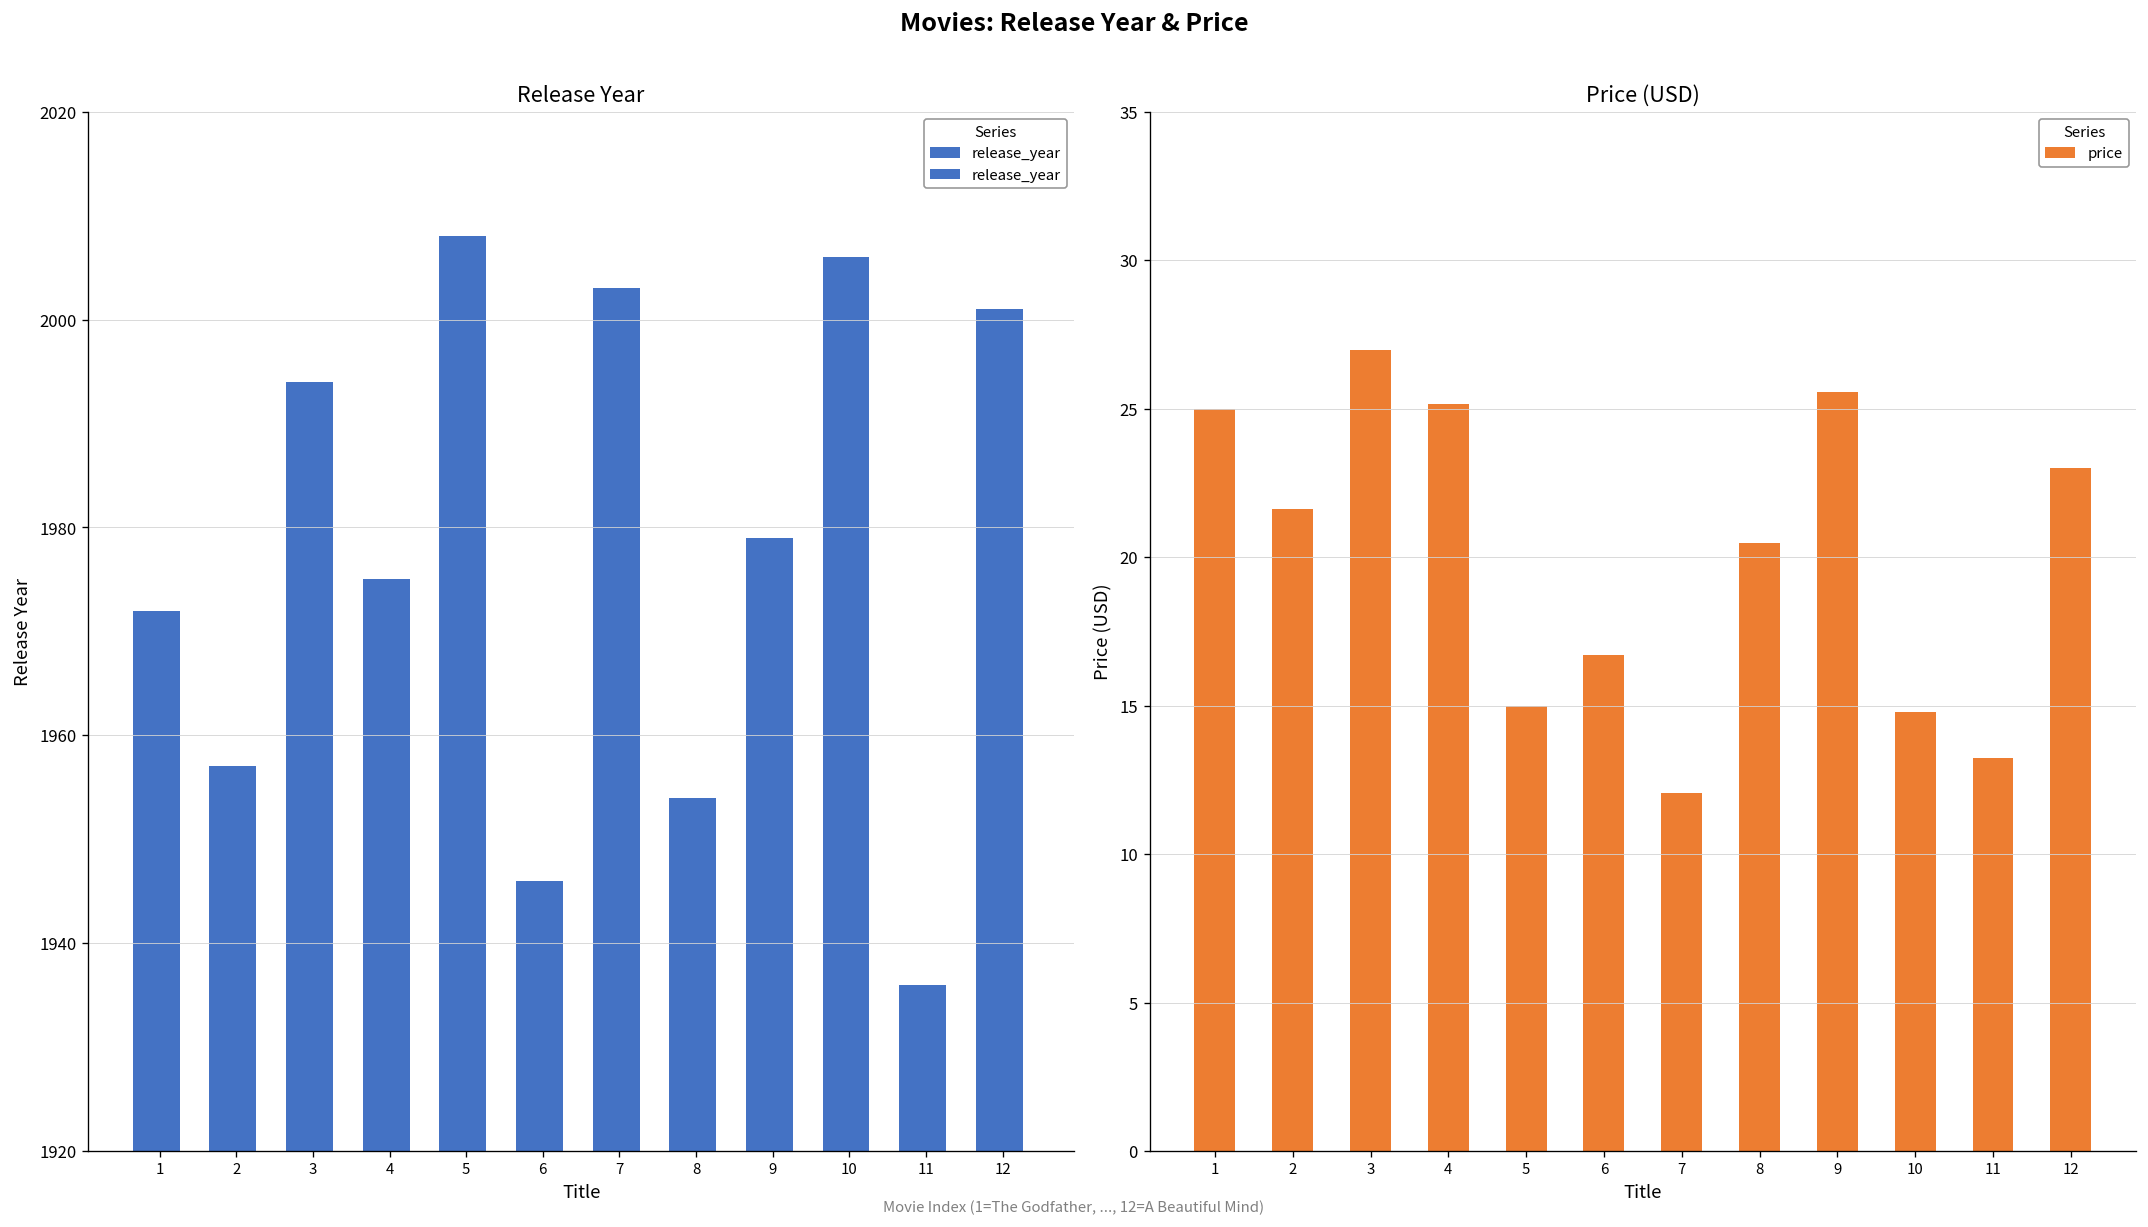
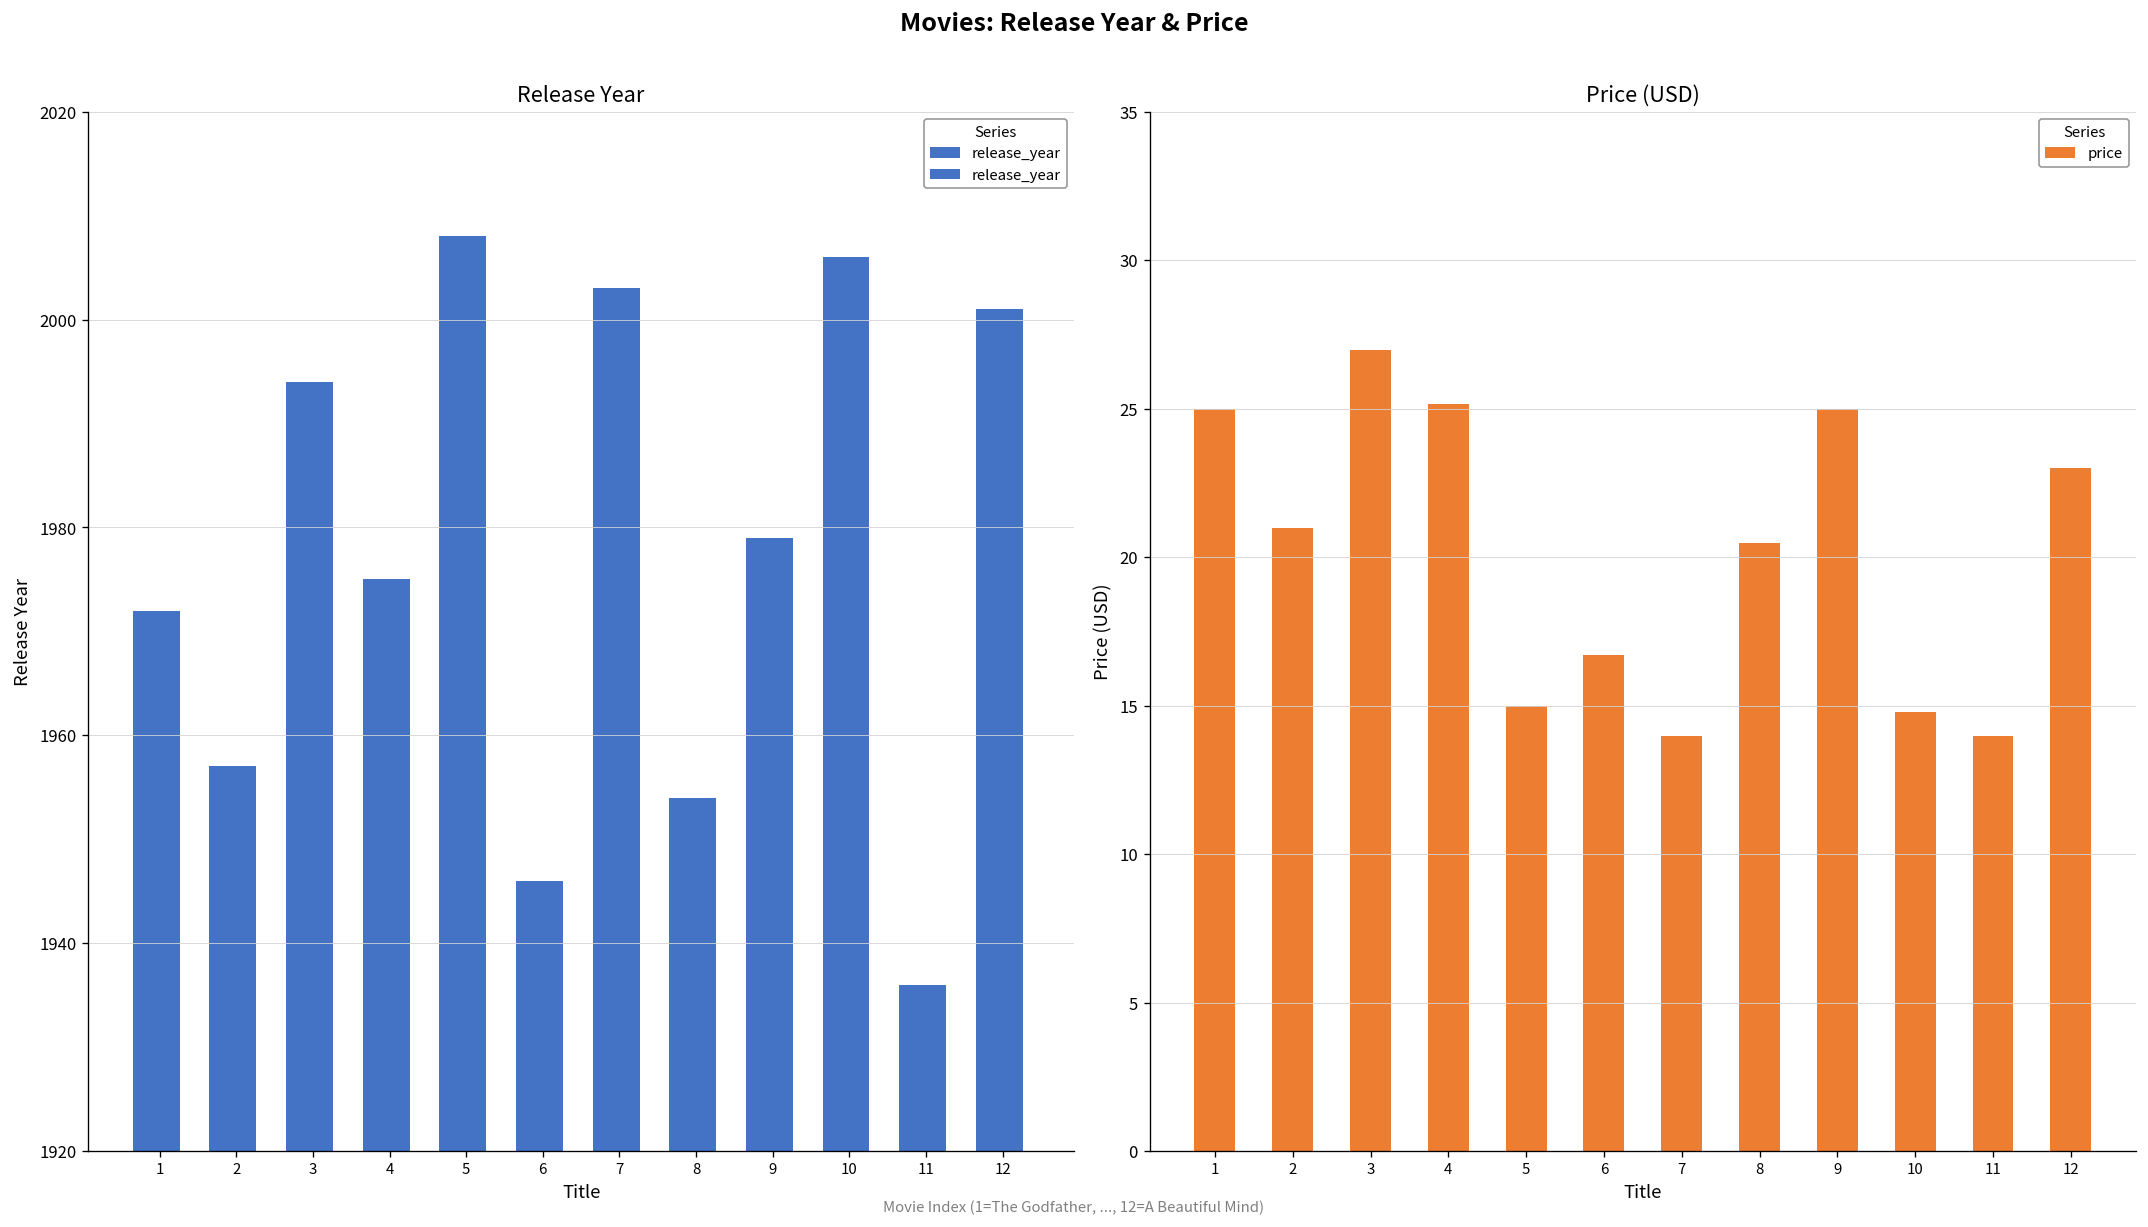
Price (USD), 2: 21.6 -> 21.0
Price (USD), 7: 12.1 -> 14.0
Price (USD), 9: 25.6 -> 25.0
Price (USD), 11: 13.2 -> 14.0
